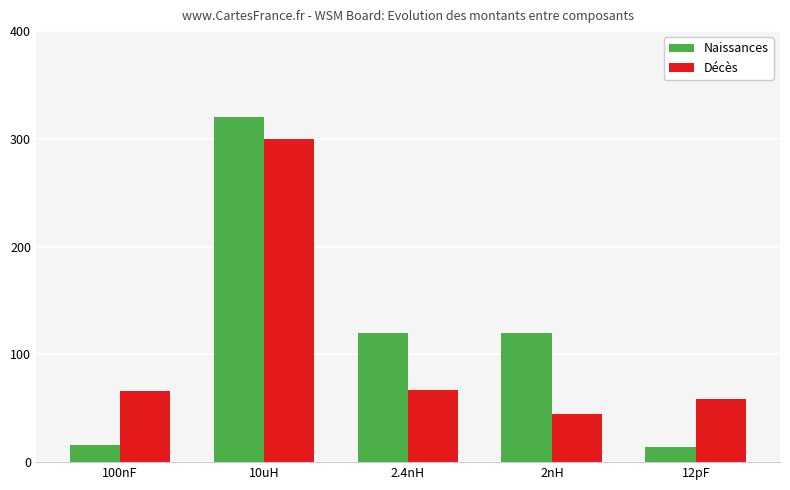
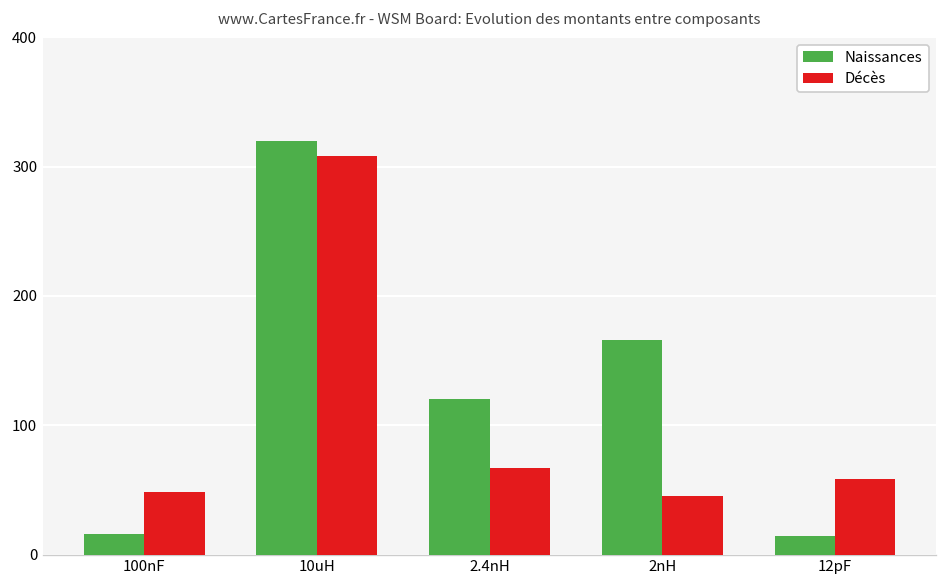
Décès, 100nF: 66 -> 48
Décès, 10uH: 300 -> 308
Naissances, 2nH: 120 -> 166
